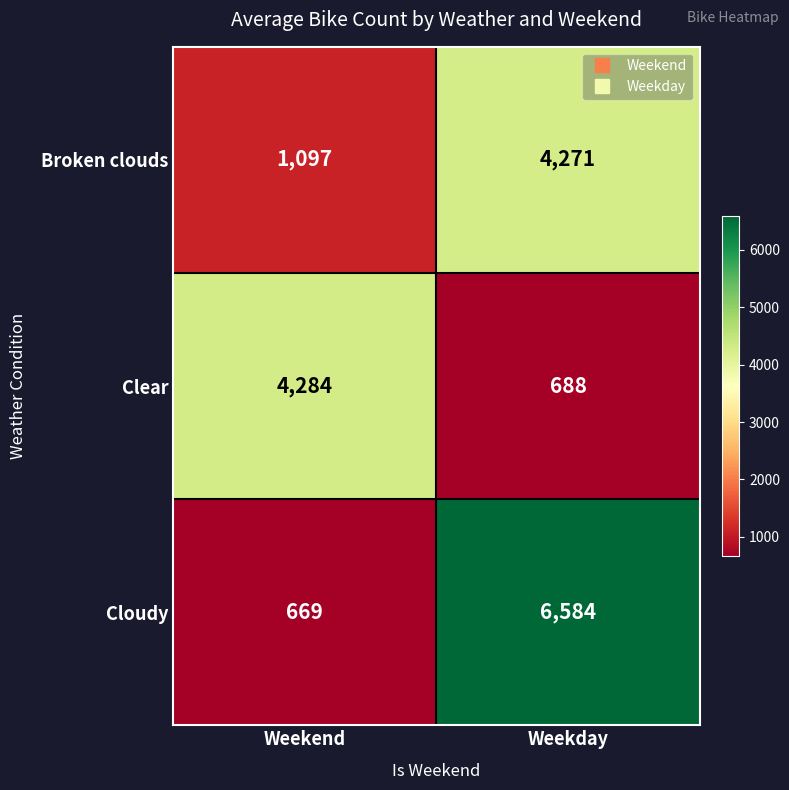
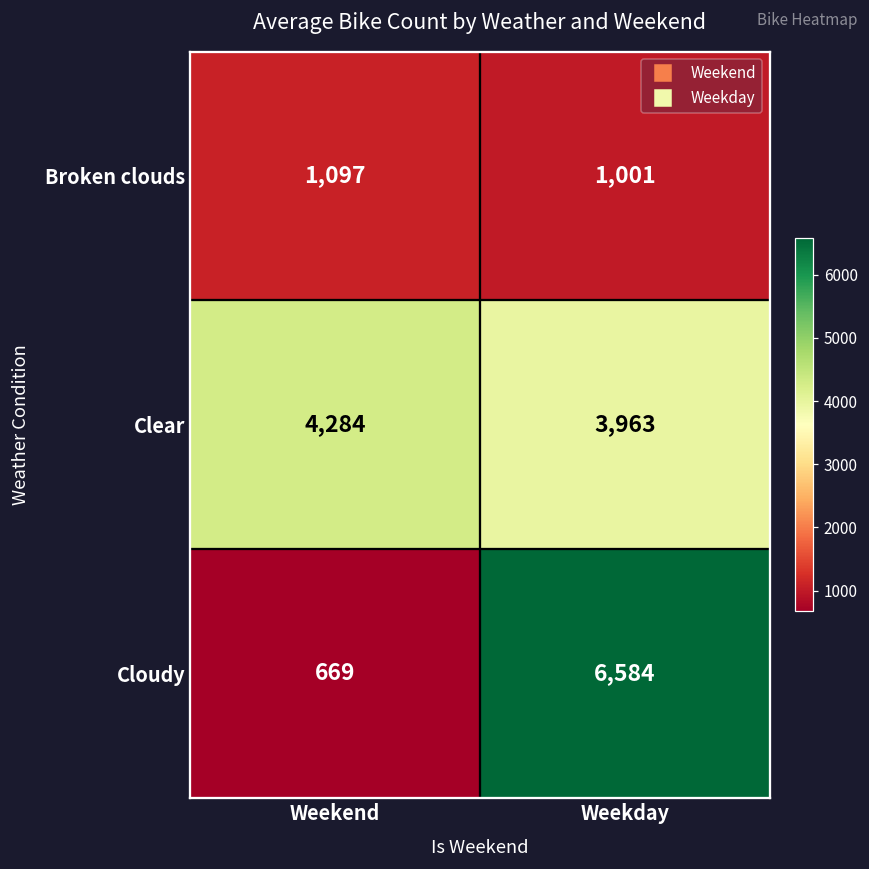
Broken clouds, Weekday: 4,271 -> 1,001
Clear, Weekday: 688 -> 3,963
